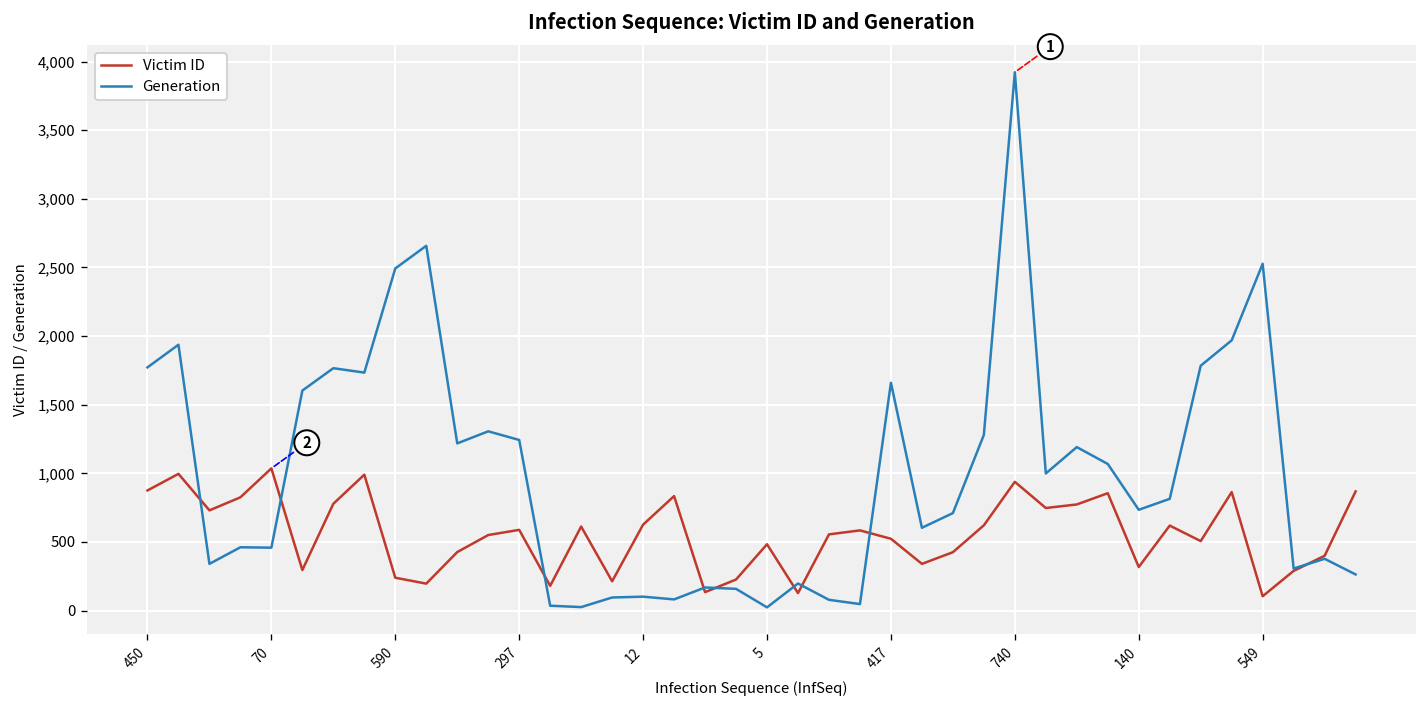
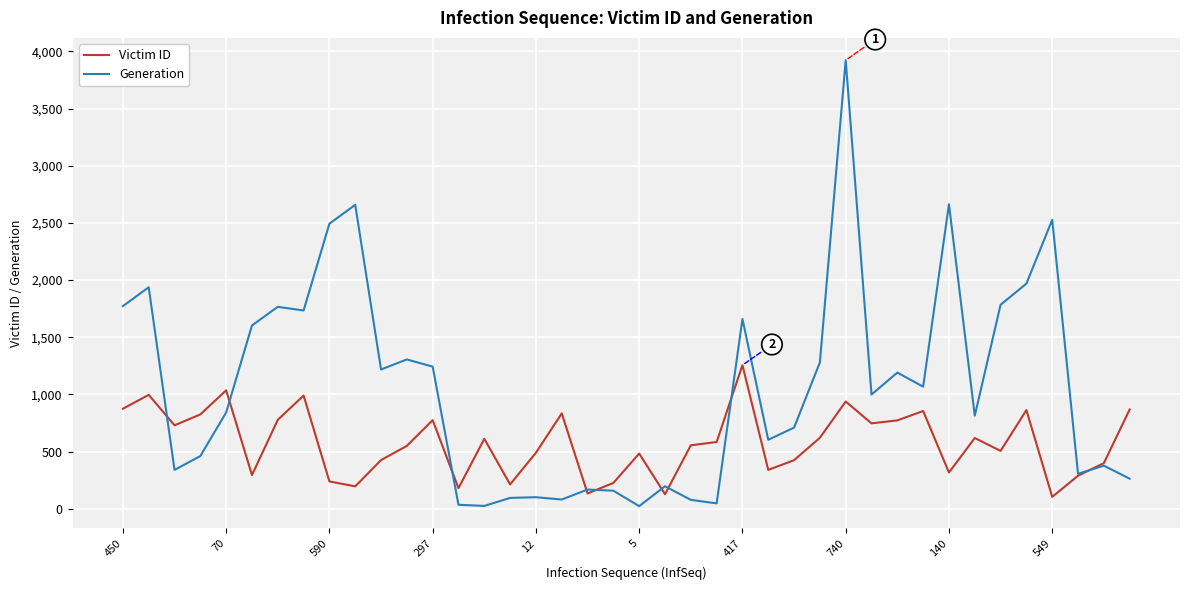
Generation, 70: 460 -> 840
Victim ID, 297: 590 -> 780
Victim ID, 12: 630 -> 490
Victim ID, 417: 520 -> 1,260
Generation, 140: 730 -> 2,660
